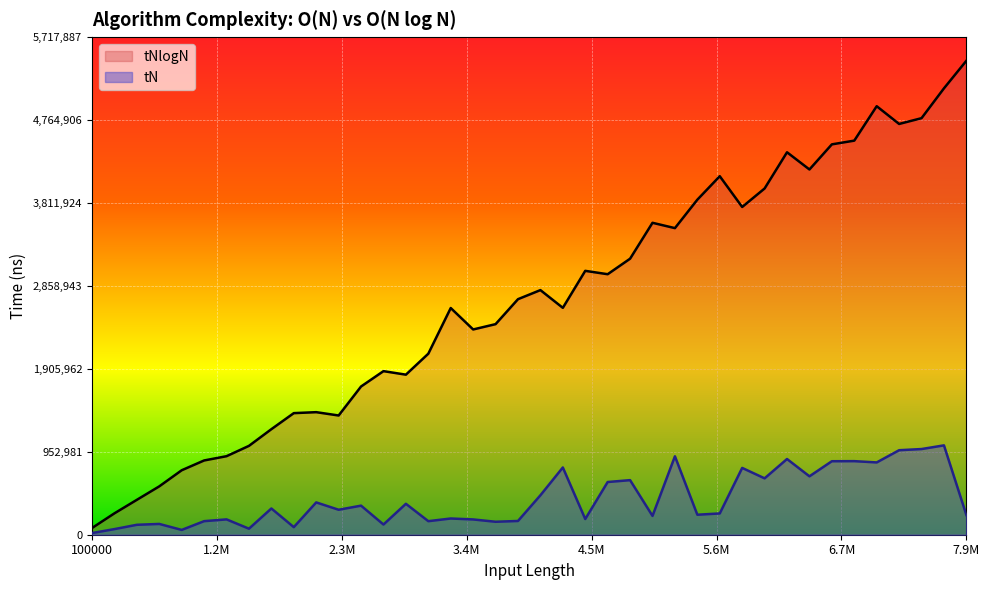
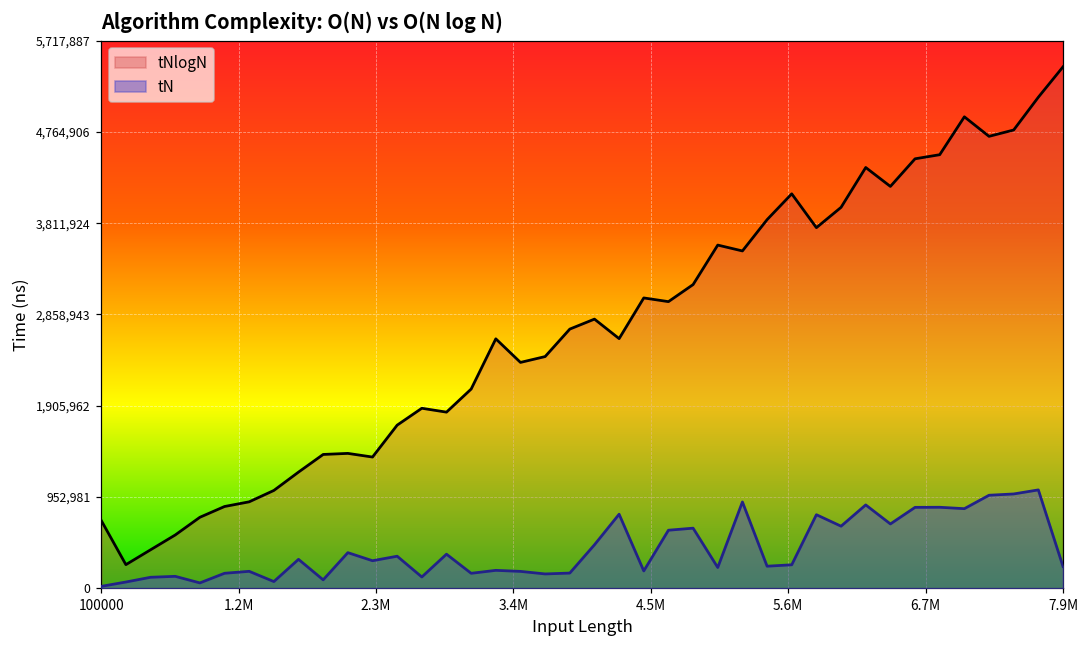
tNlogN, 100000: 100,000 -> 700,000
